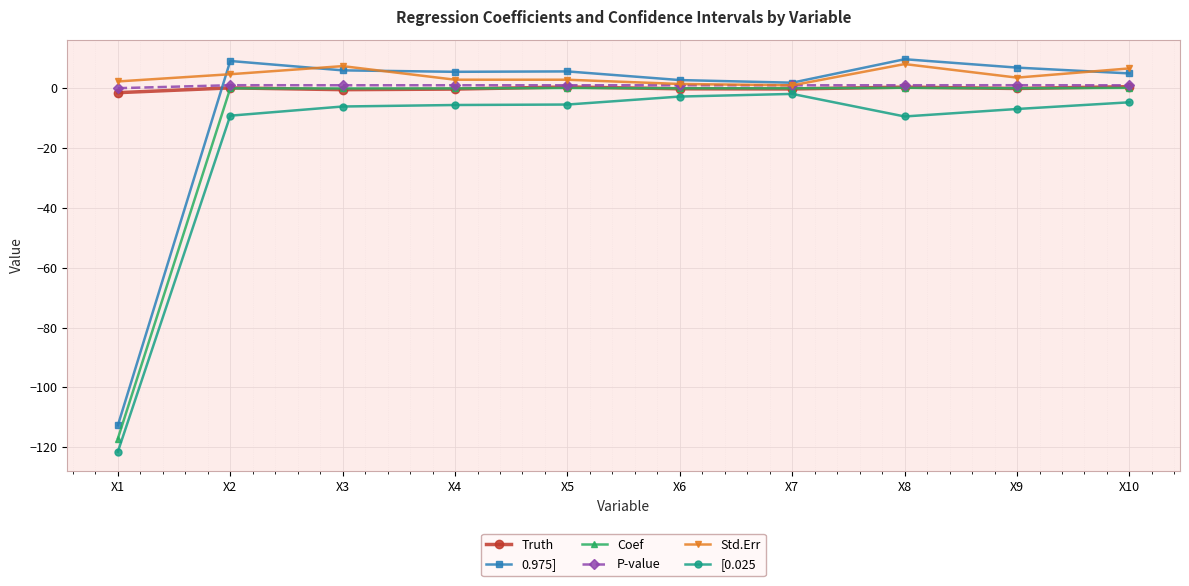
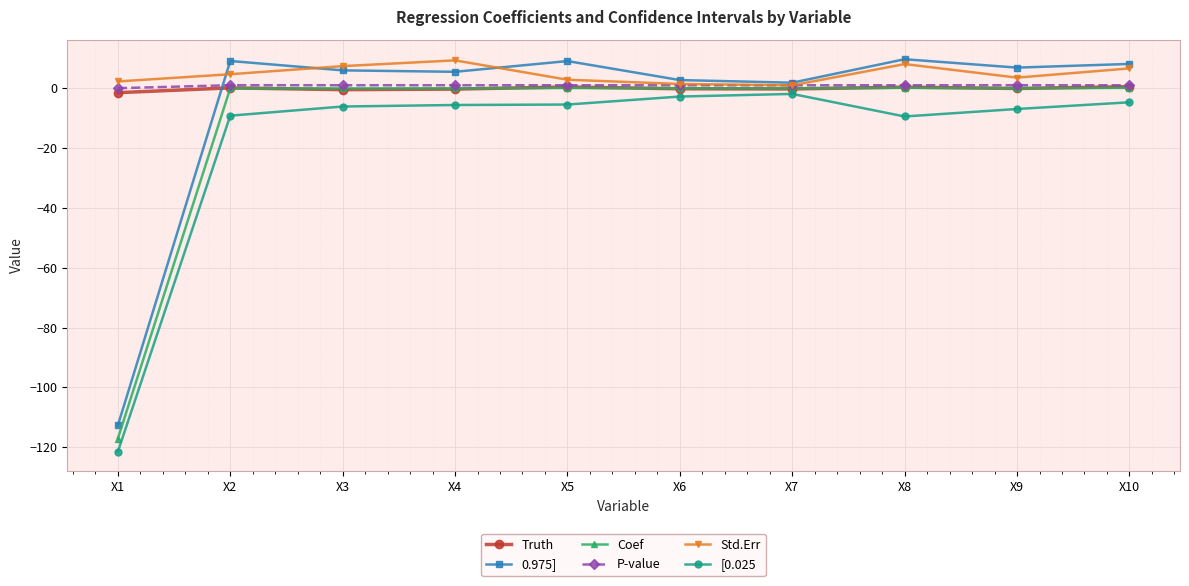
Std.Err, X4: 3 -> 9
0.975], X5: 6 -> 9
0.975], X10: 5 -> 8
